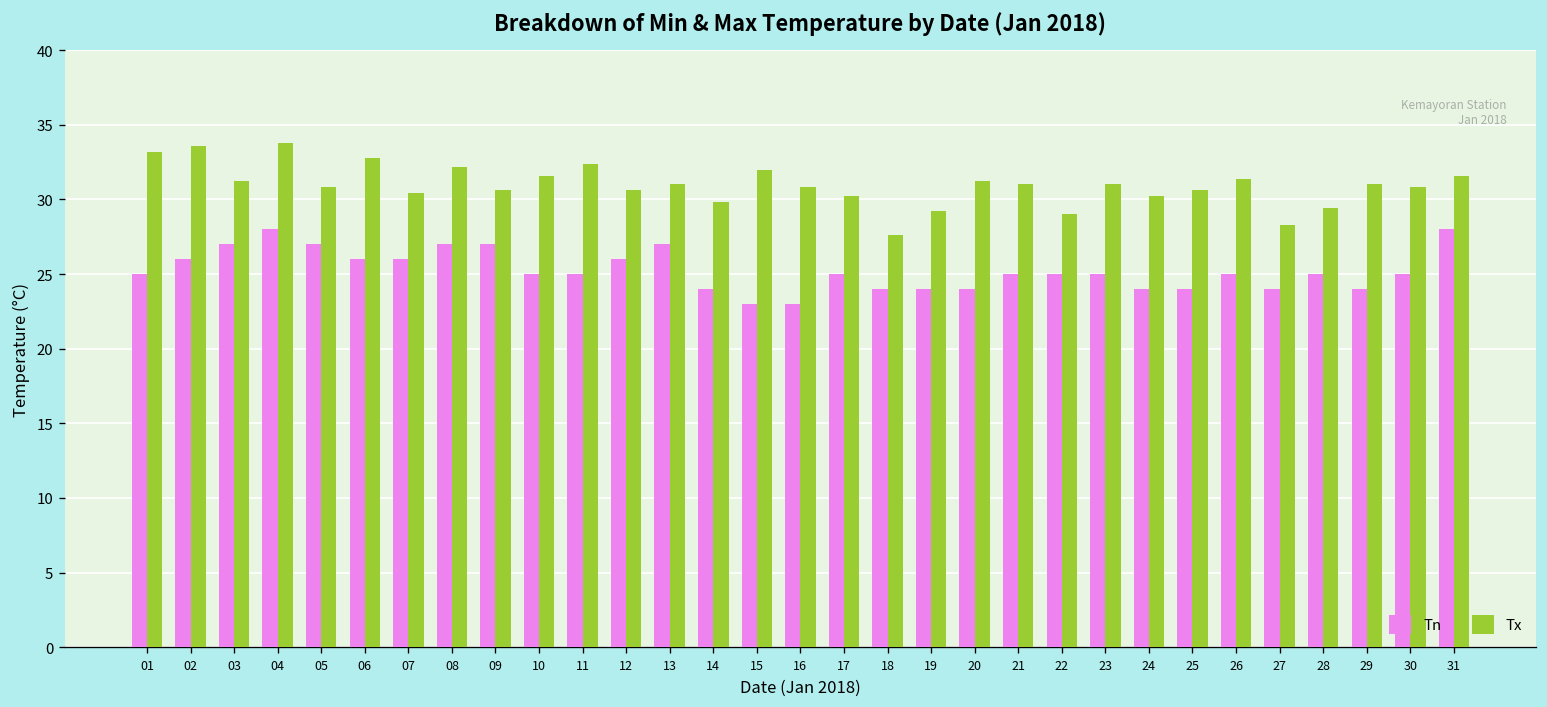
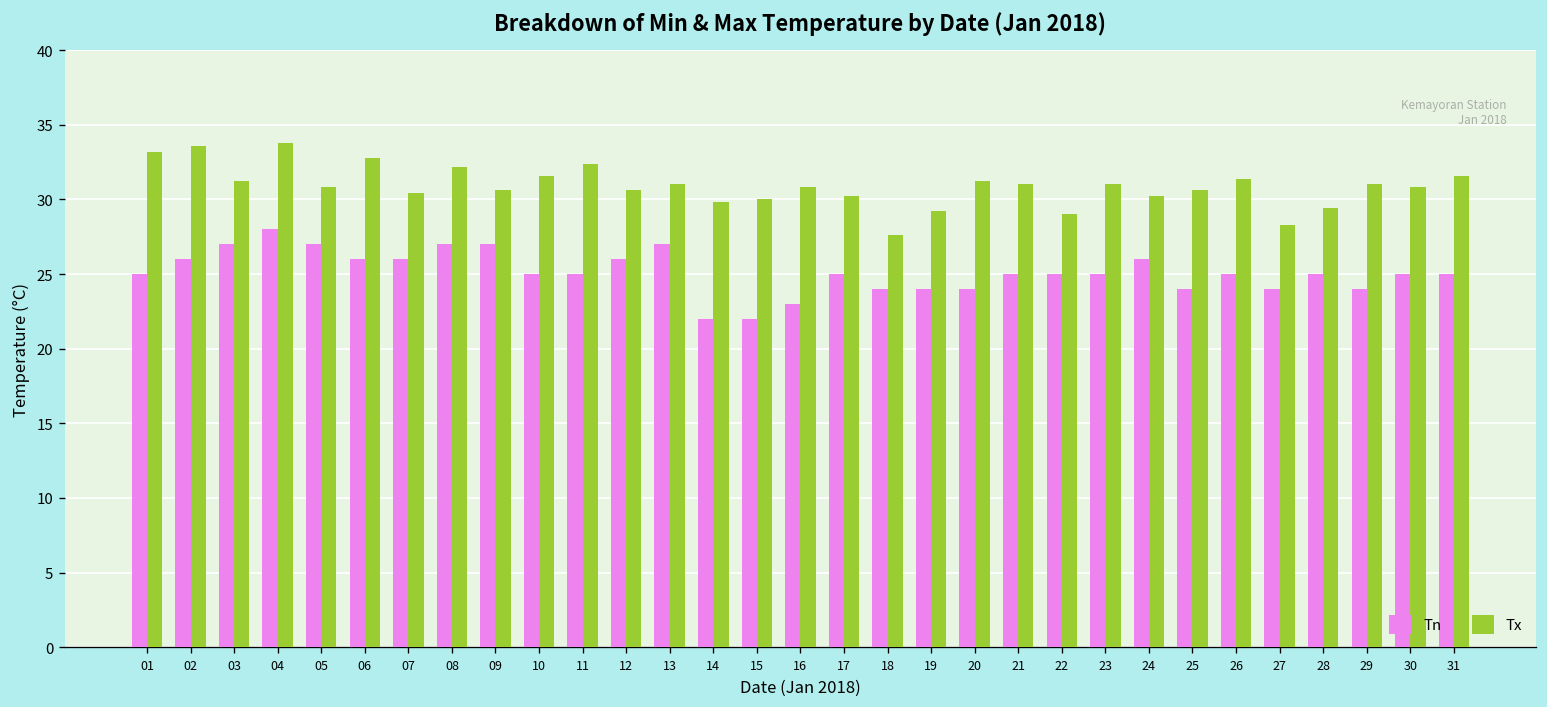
Tn, 14: 24 -> 22
Tn, 15: 23 -> 22
Tx, 15: 32 -> 30
Tn, 24: 24 -> 26
Tn, 31: 28 -> 25
